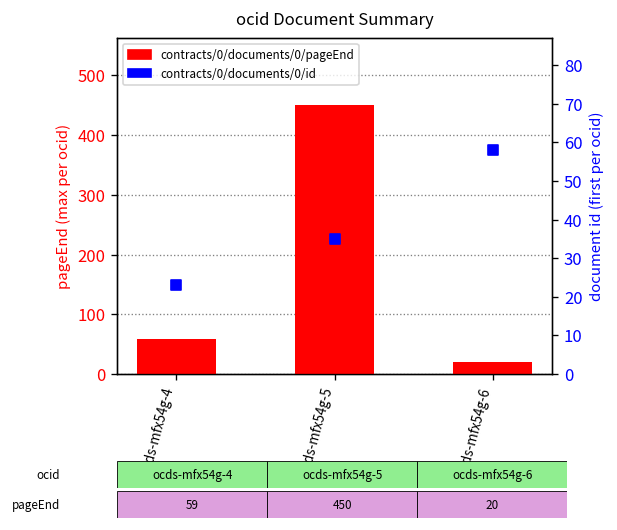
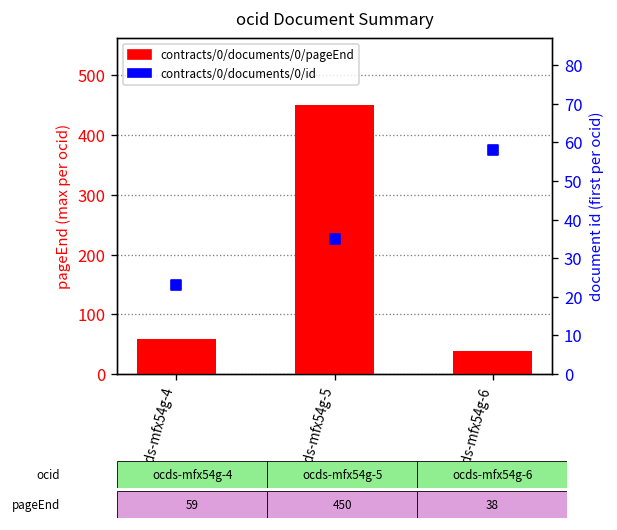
contracts/0/documents/0/pageEnd, ocds-mfx54g-6: 20 -> 38
